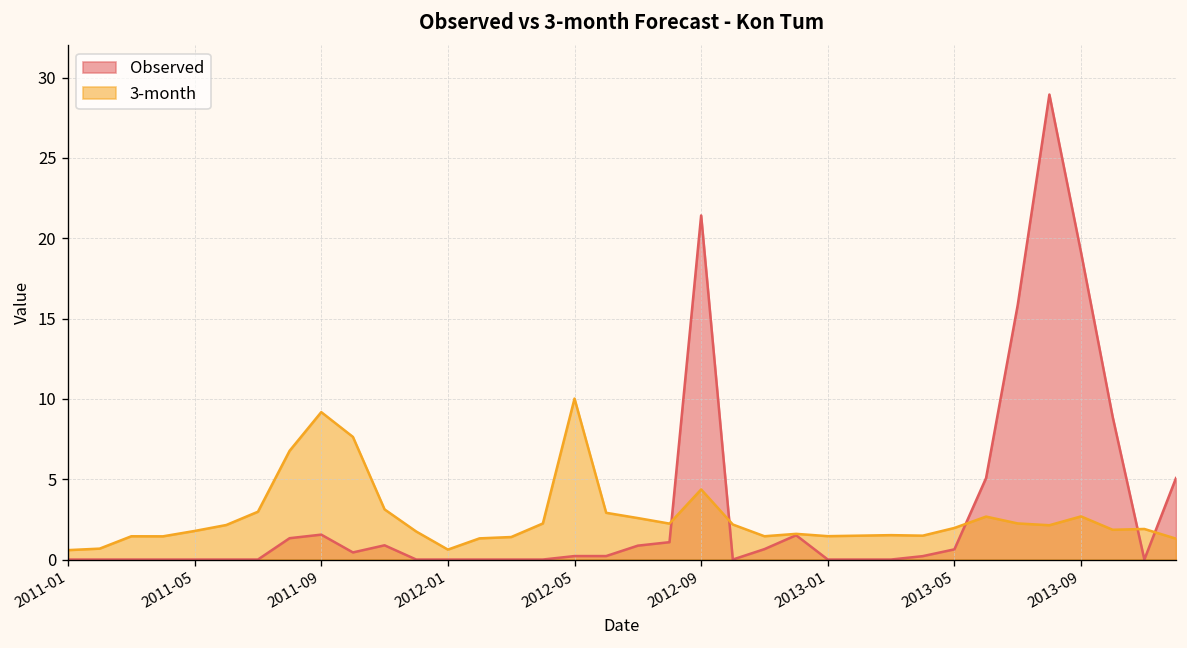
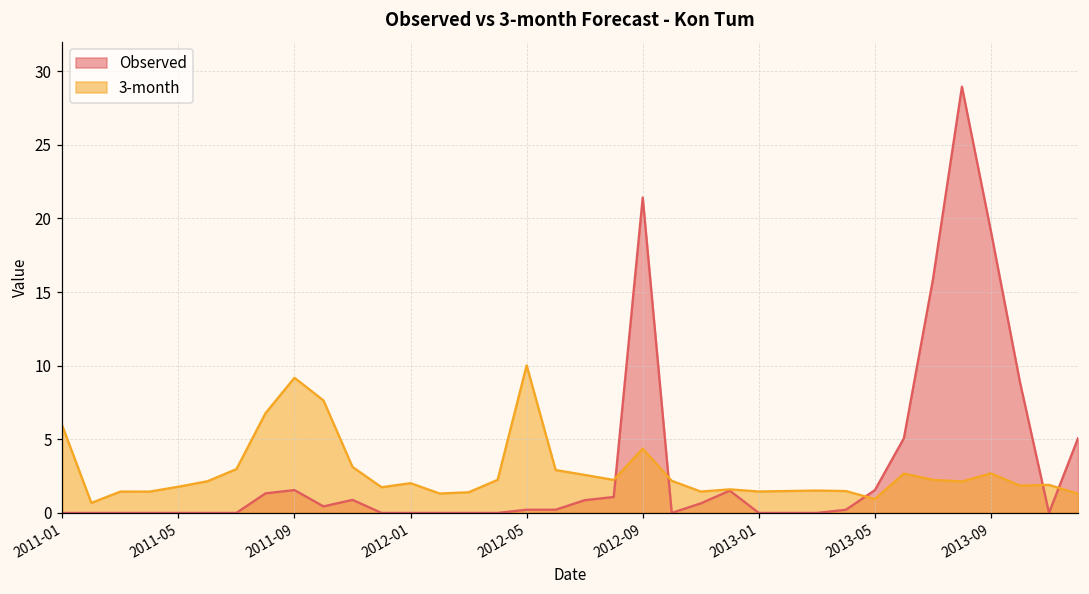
3-month, 2011-01: 0.6 -> 5.9
3-month, 2012-01: 0.6 -> 2.0
Observed, 2013-05: 0.6 -> 1.5
3-month, 2013-05: 2.0 -> 0.9
